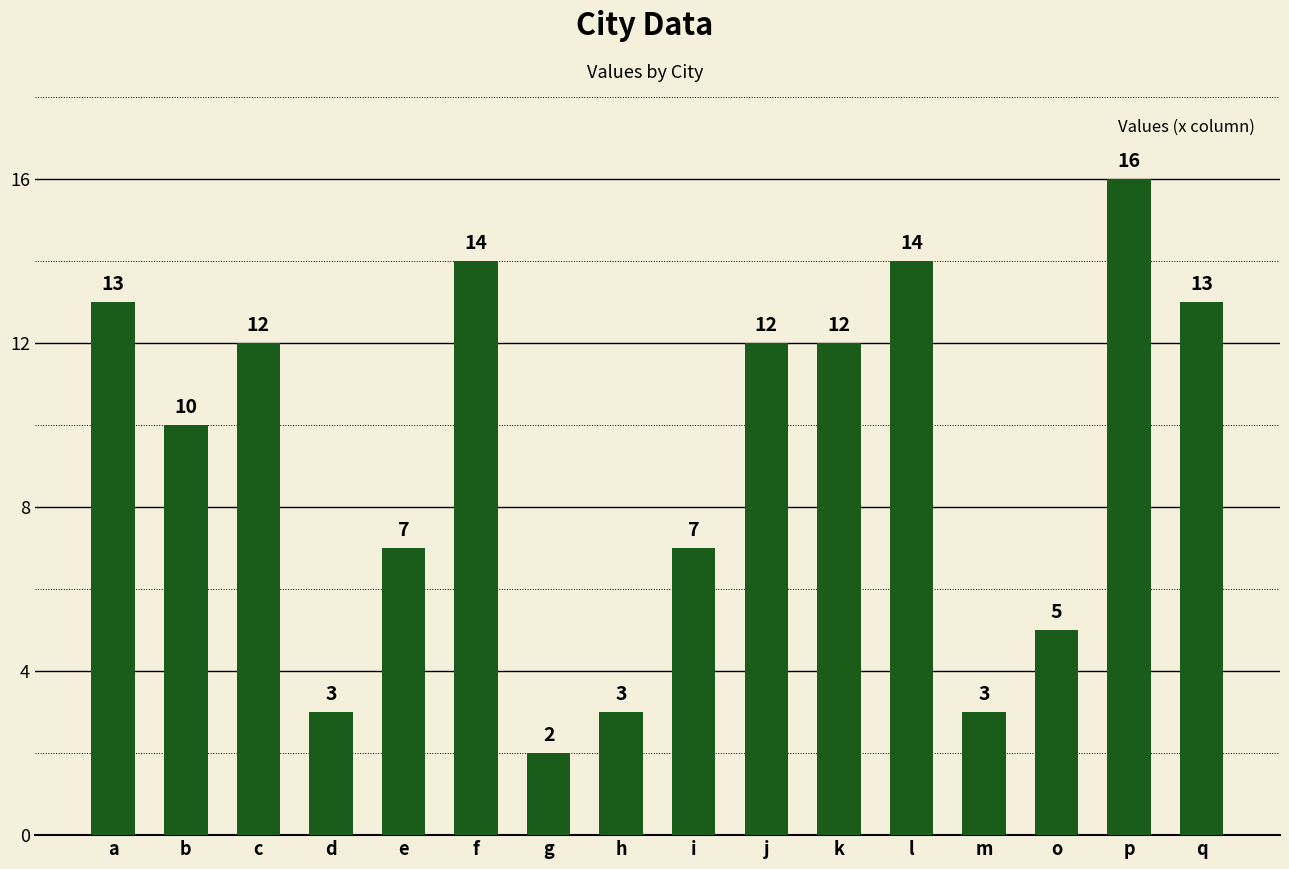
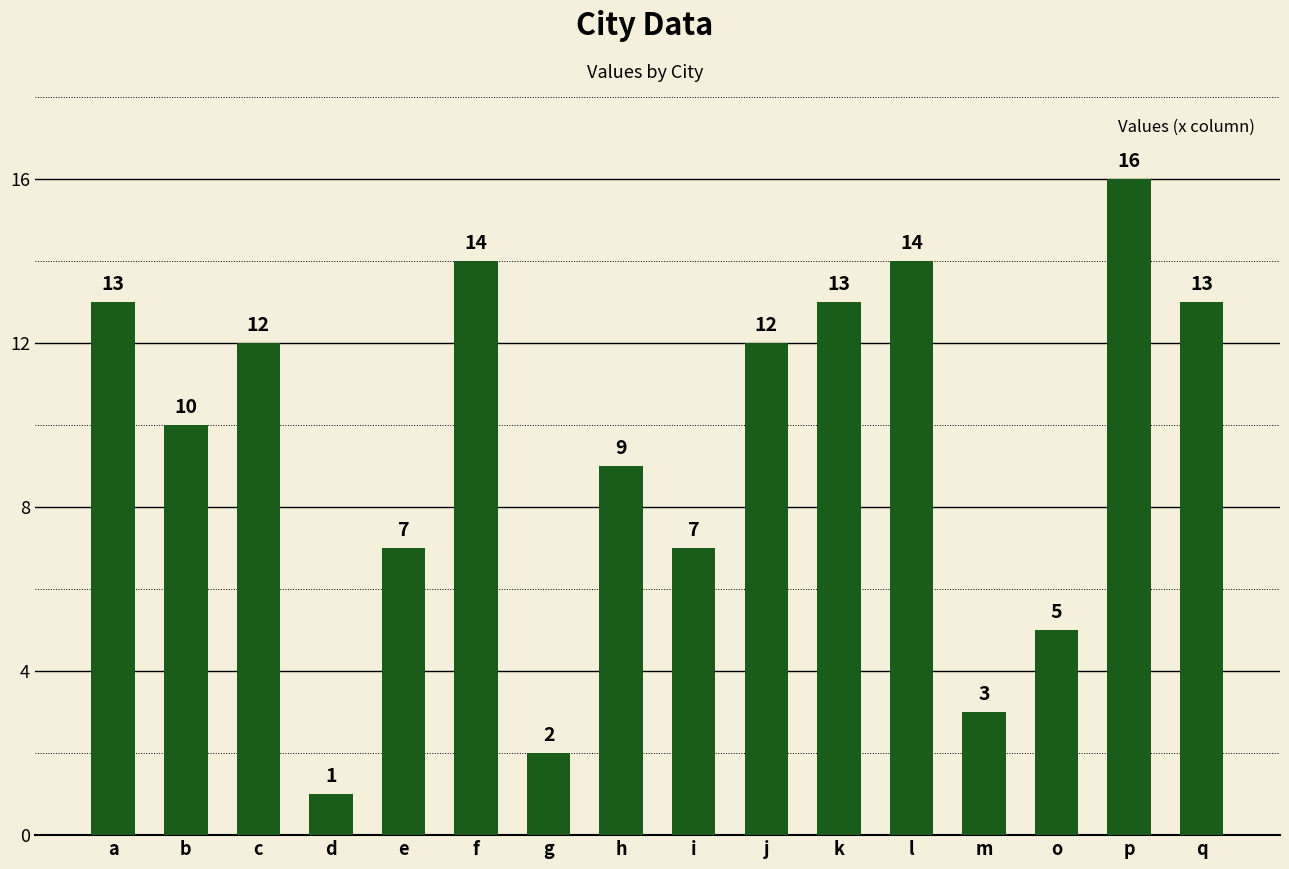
d: 3 -> 1
h: 3 -> 9
k: 12 -> 13
